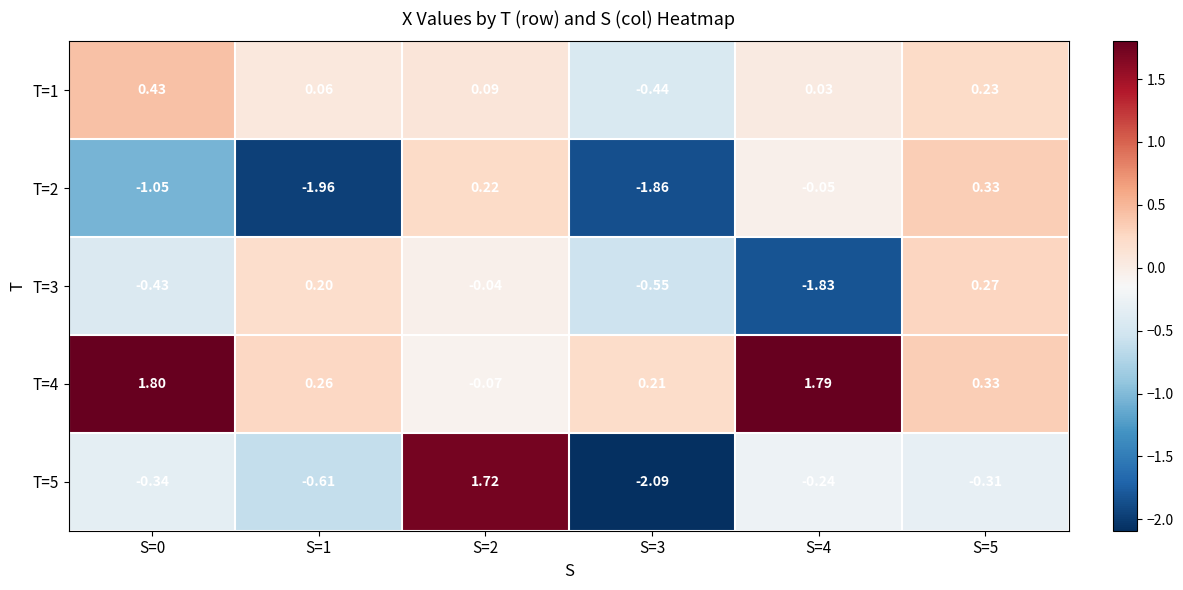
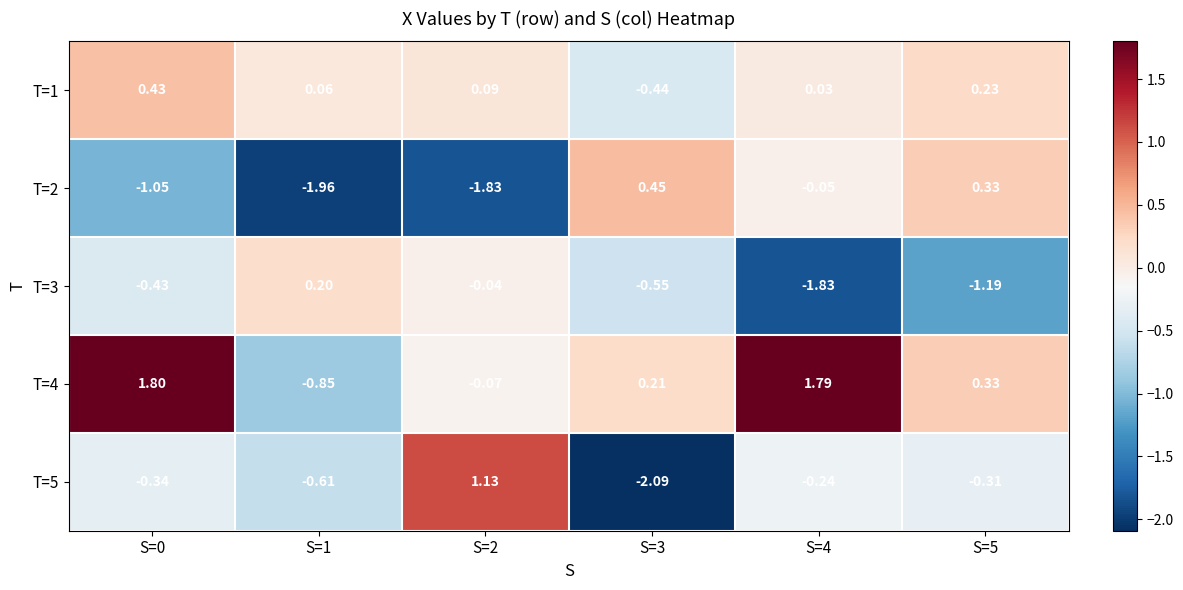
T=2, S=2: 0.22 -> -1.83
T=2, S=3: -1.86 -> 0.45
T=3, S=5: 0.27 -> -1.19
T=4, S=1: 0.26 -> -0.85
T=5, S=2: 1.72 -> 1.13
